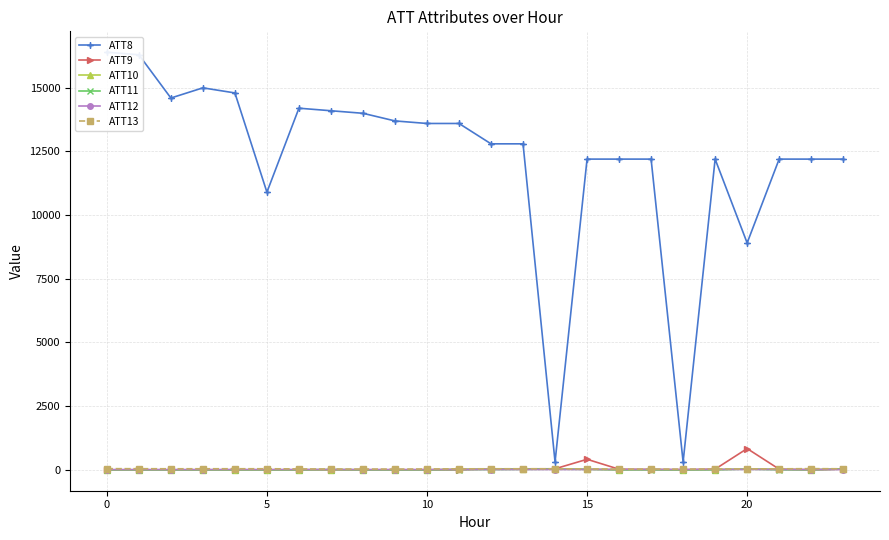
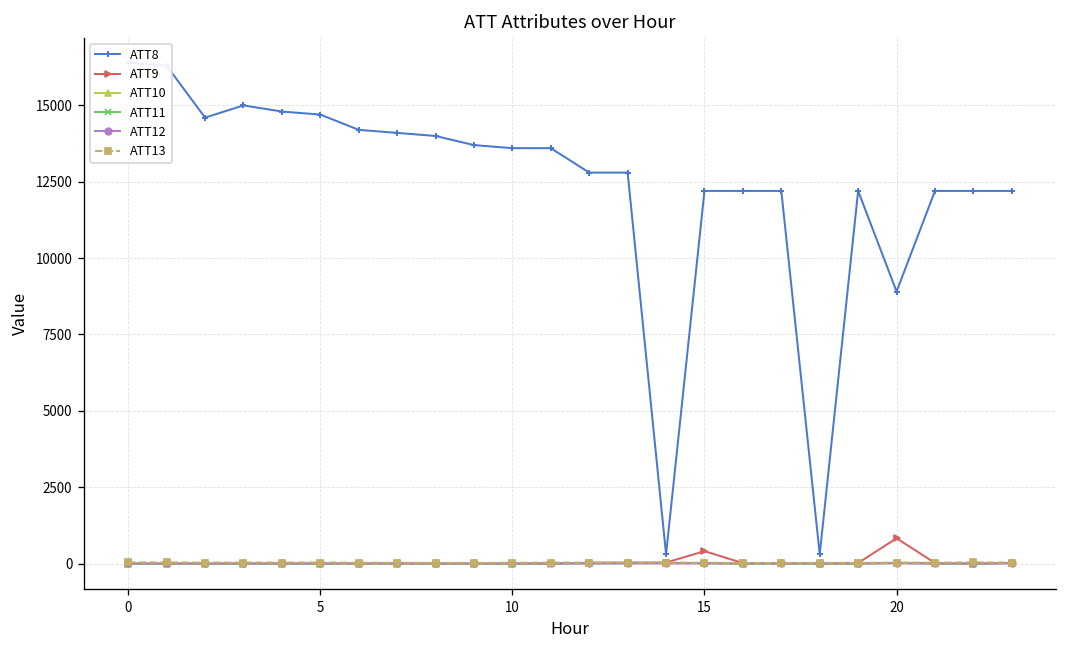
ATT8, 5: 10900 -> 14700
